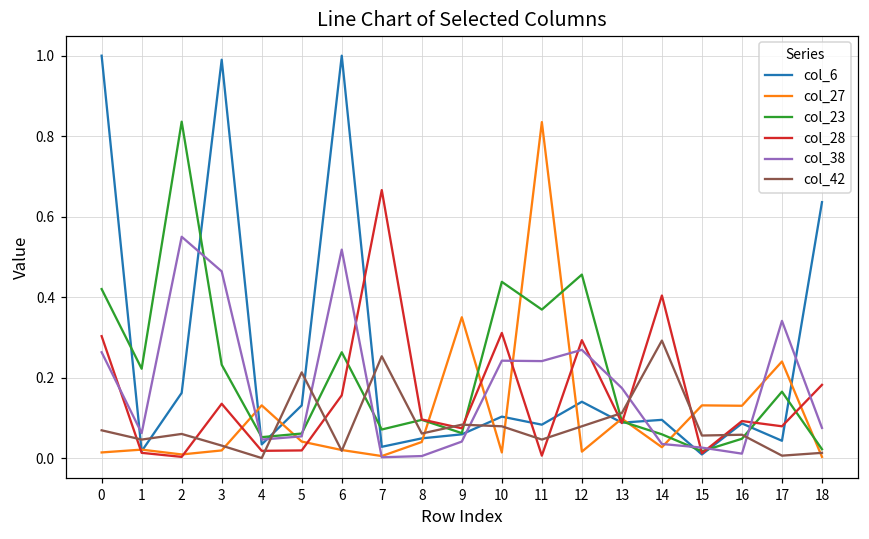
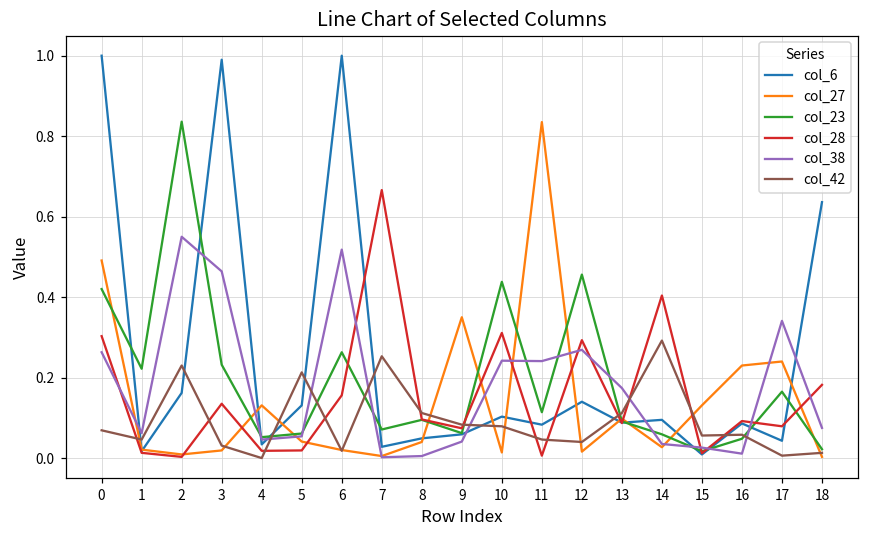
col_27, 0: 0.01 -> 0.49
col_42, 2: 0.06 -> 0.23
col_42, 8: 0.06 -> 0.11
col_23, 11: 0.37 -> 0.11
col_42, 12: 0.08 -> 0.04
col_27, 16: 0.13 -> 0.23
